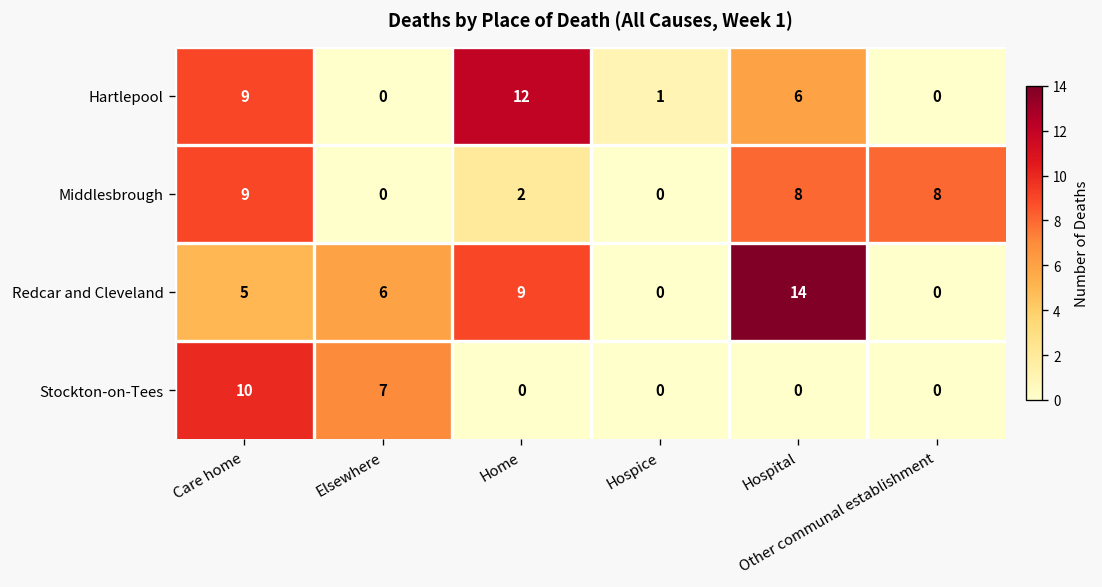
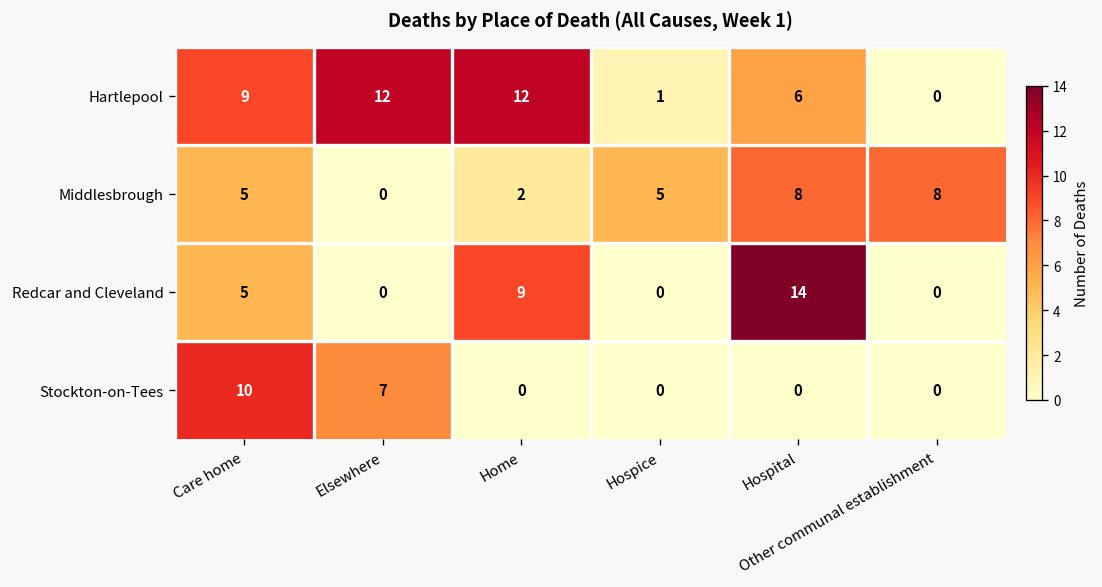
Hartlepool, Elsewhere: 0 -> 12
Middlesbrough, Care home: 9 -> 5
Middlesbrough, Hospice: 0 -> 5
Redcar and Cleveland, Elsewhere: 6 -> 0
